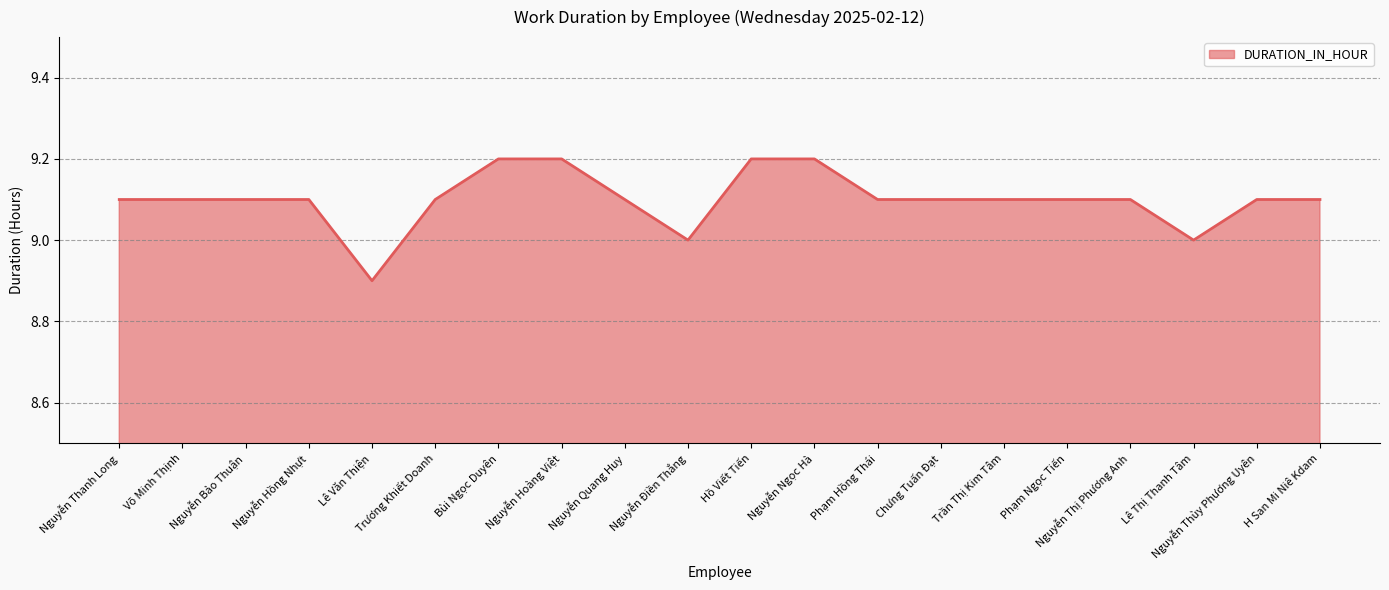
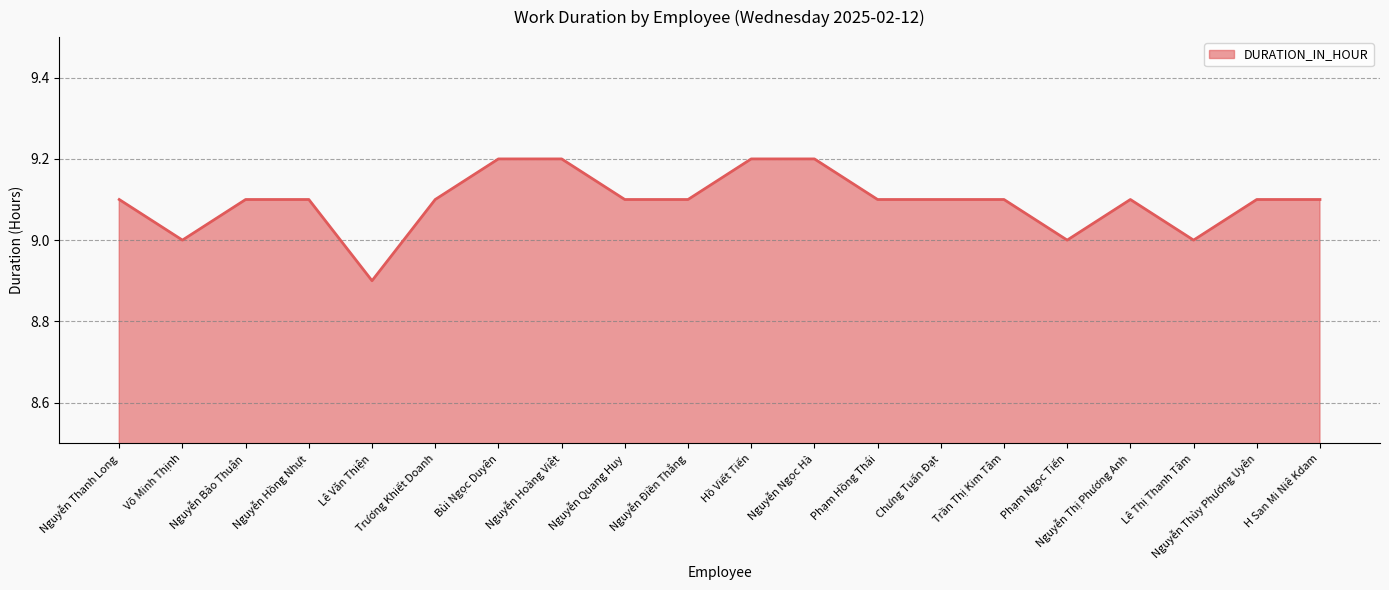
Võ Minh Thịnh: 9.1 -> 9.0
Nguyễn Điền Thắng: 9.0 -> 9.1
Phạm Ngọc Tiến: 9.1 -> 9.0
